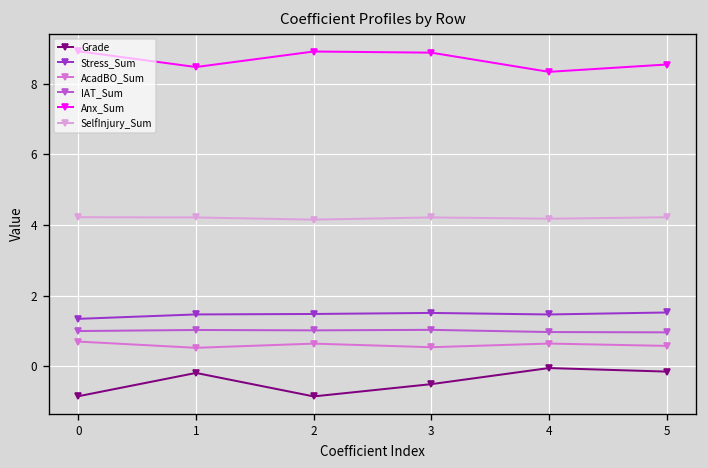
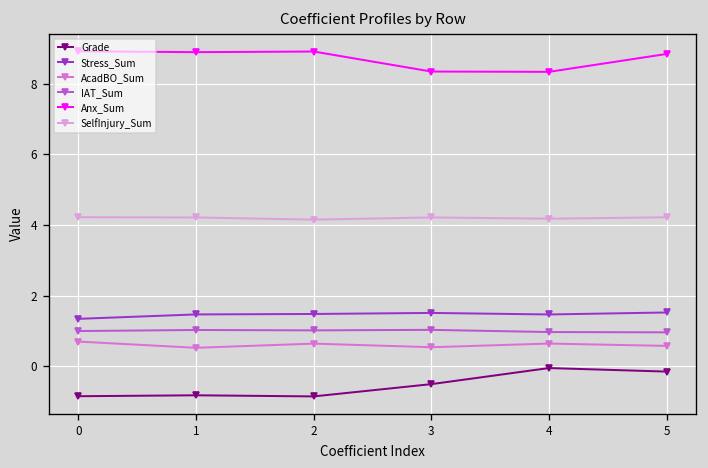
Grade, 1: -0.2 -> -0.8
Anx_Sum, 1: 8.5 -> 8.9
Anx_Sum, 3: 8.9 -> 8.3
Anx_Sum, 5: 8.5 -> 8.8
